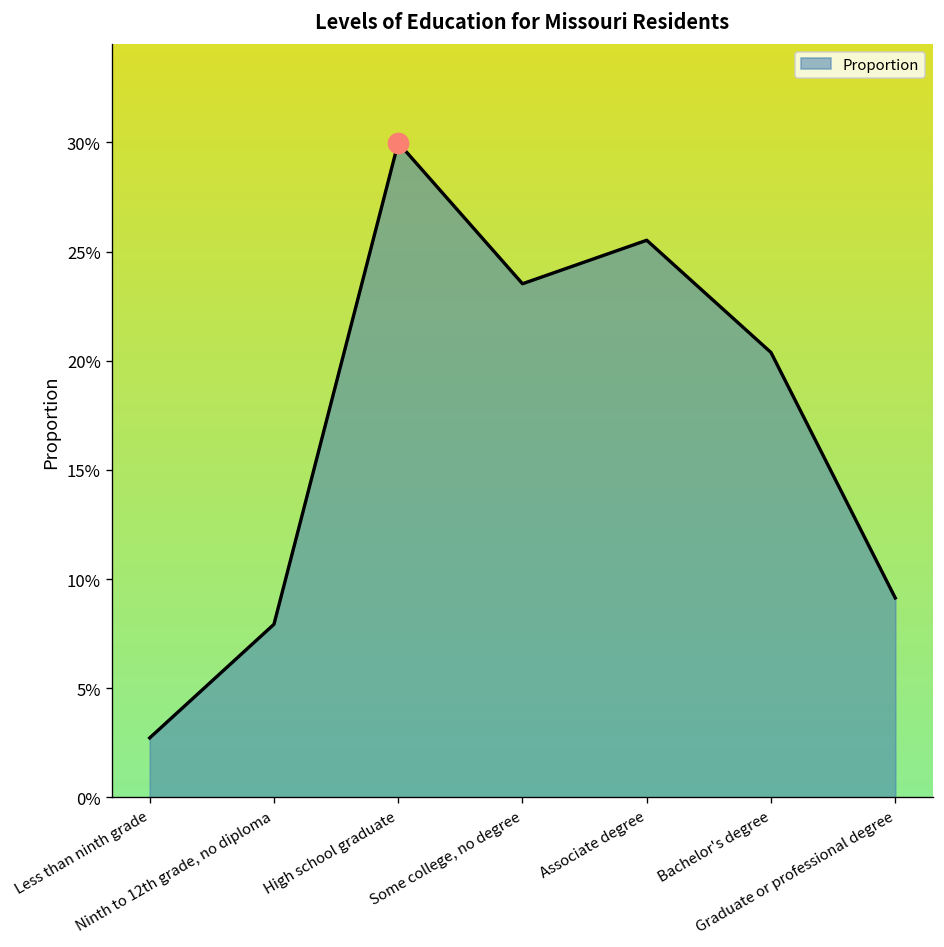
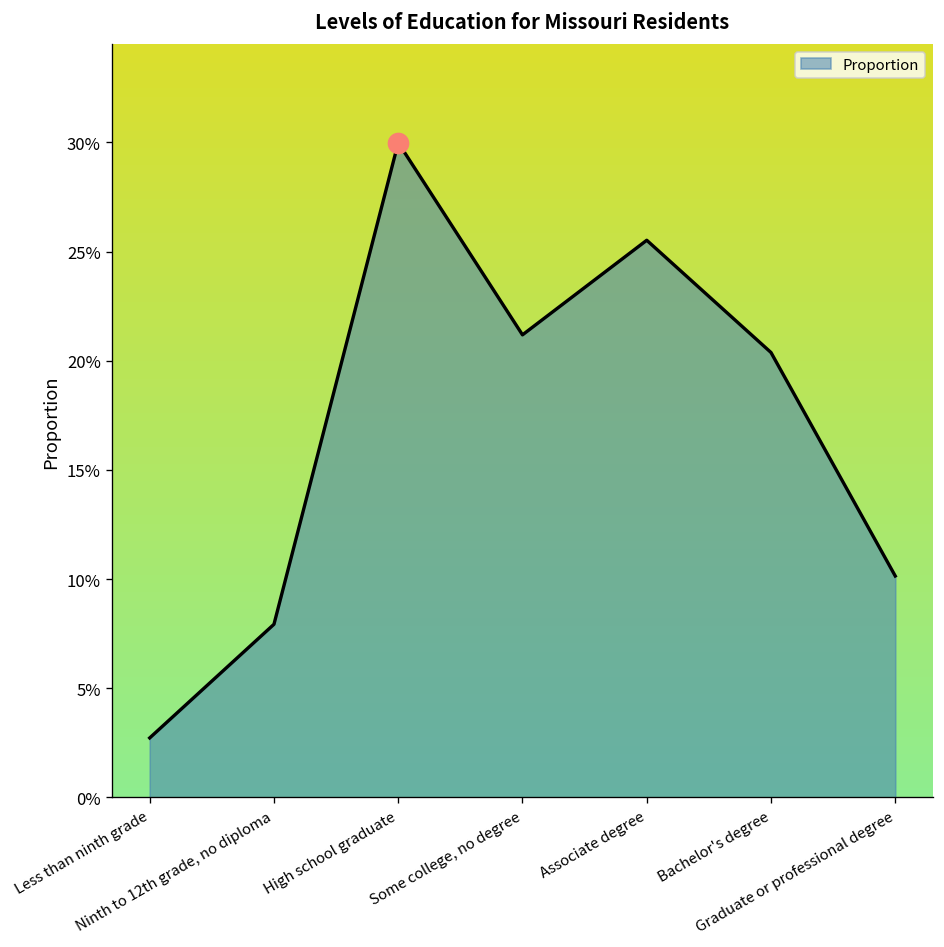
Proportion, Some college, no degree: 23.5% -> 21.2%
Proportion, Graduate or professional degree: 9.1% -> 10.1%
